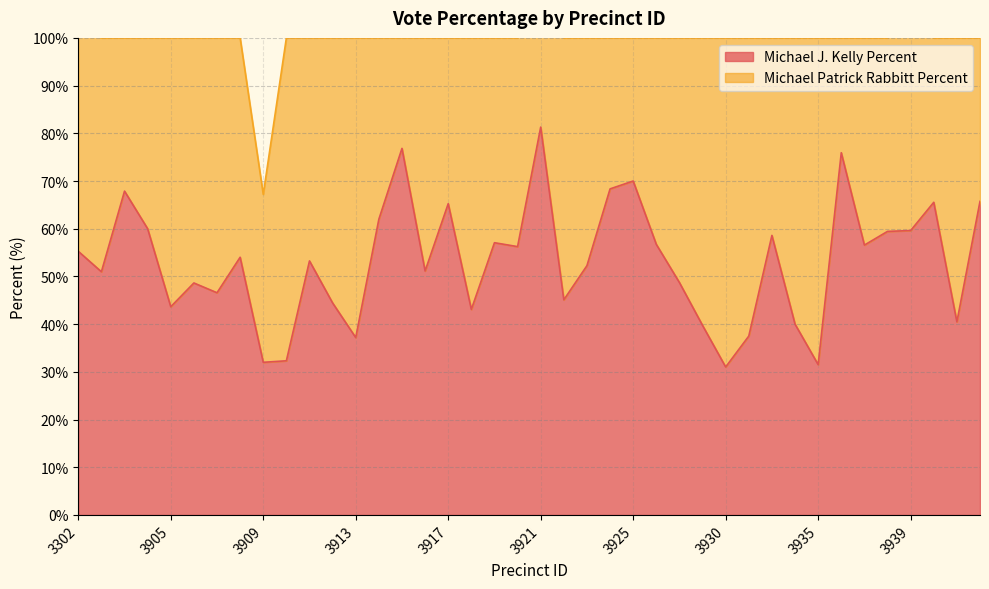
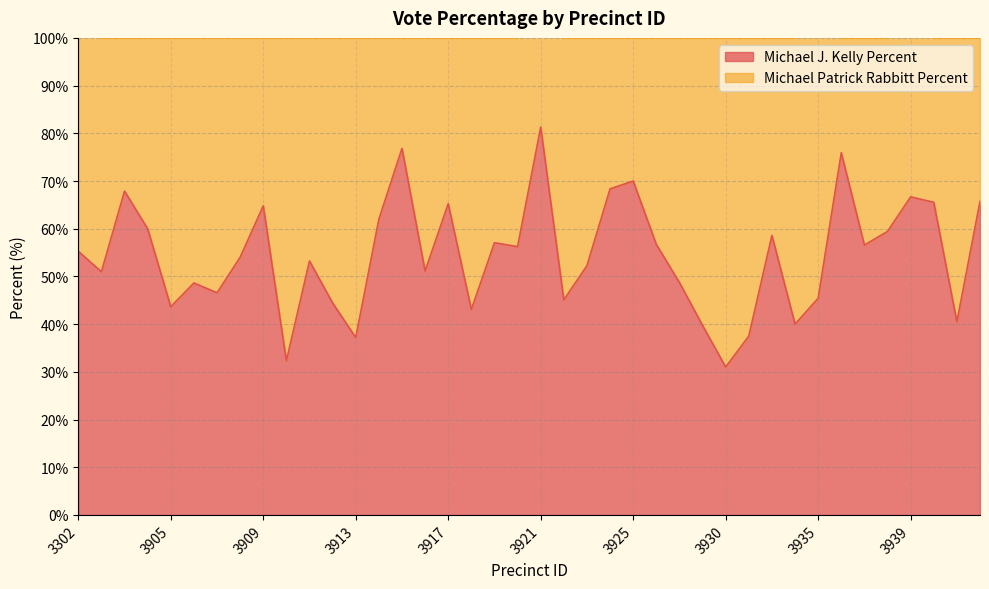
Michael J. Kelly Percent, 3909: 32% -> 65%
Michael J. Kelly Percent, 3935: 32% -> 45%
Michael J. Kelly Percent, 3939: 60% -> 67%
